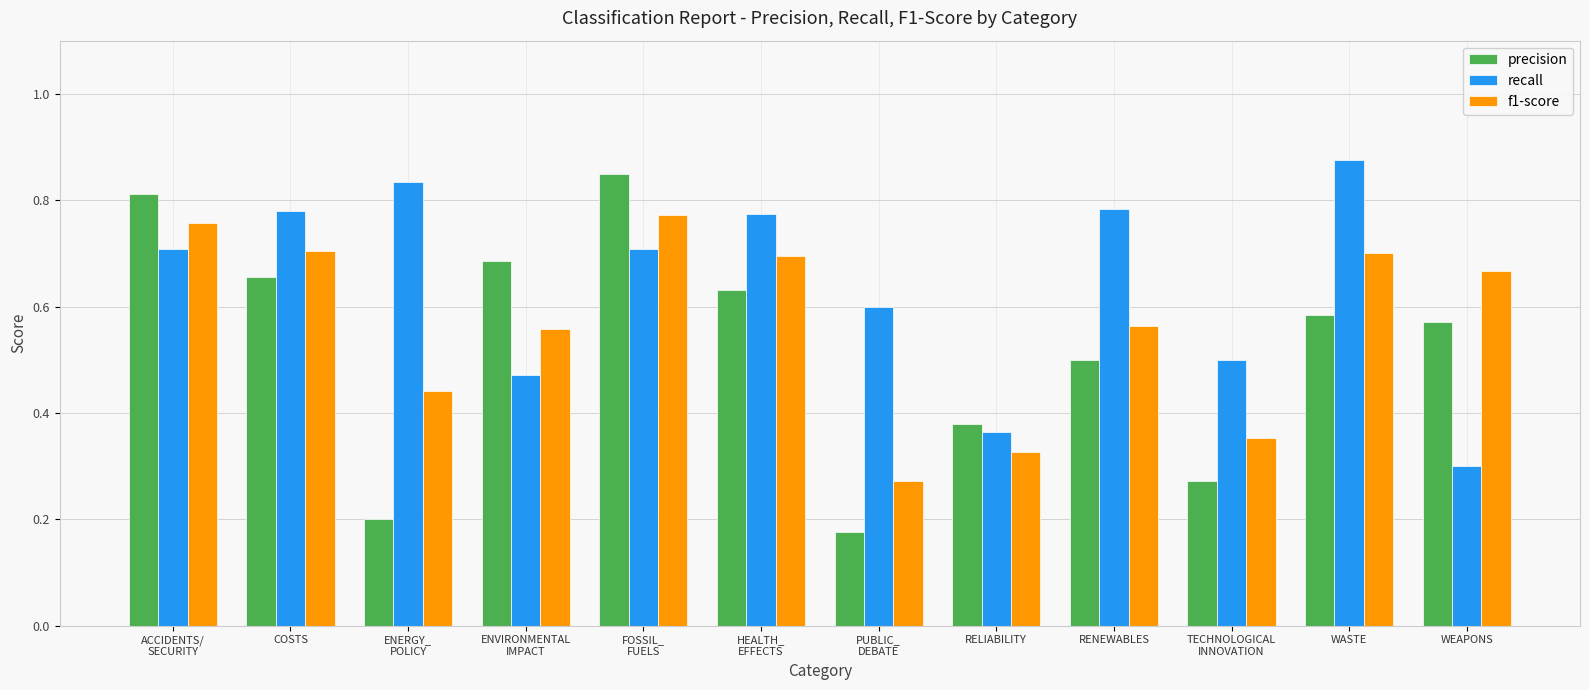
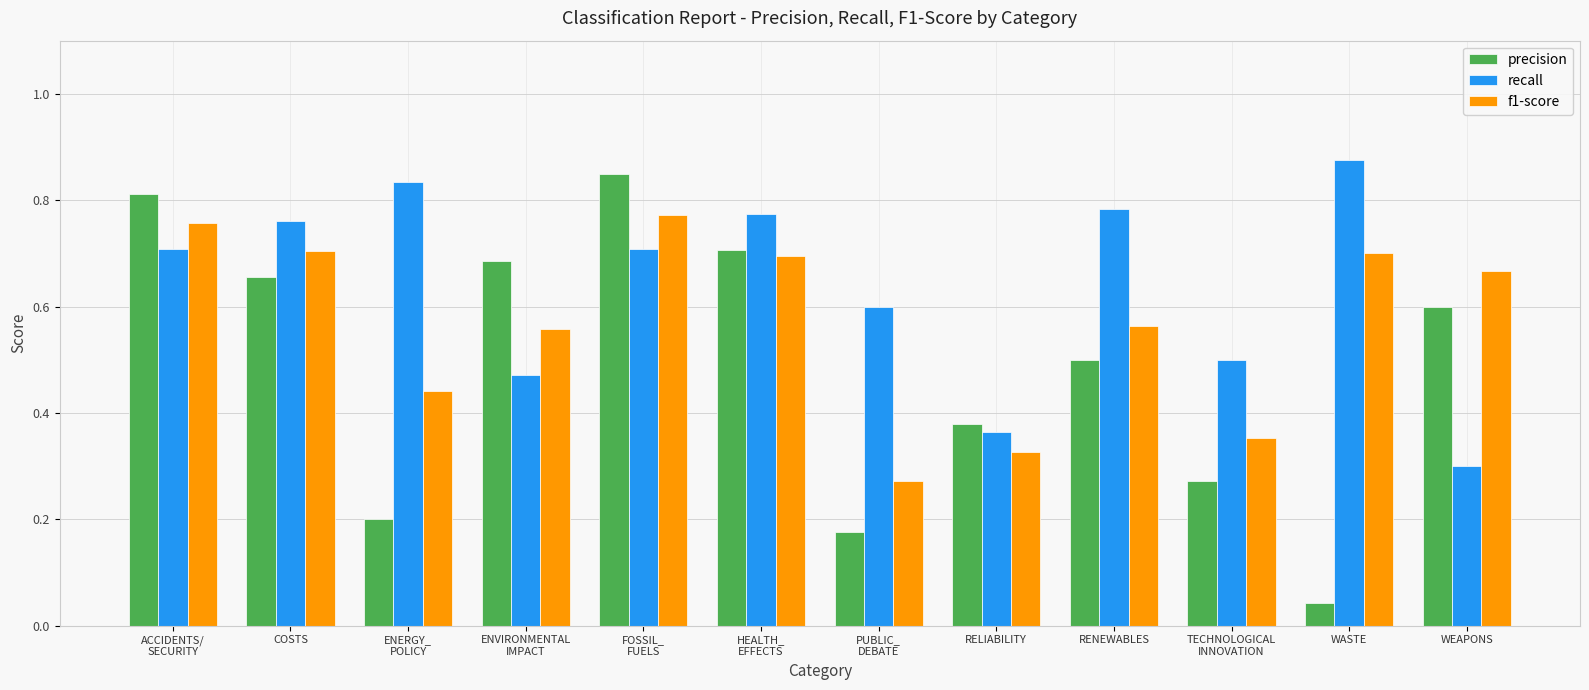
recall, COSTS: 0.78 -> 0.76
precision, HEALTH_ EFFECTS: 0.63 -> 0.71
precision, WASTE: 0.58 -> 0.04
precision, WEAPONS: 0.57 -> 0.60
